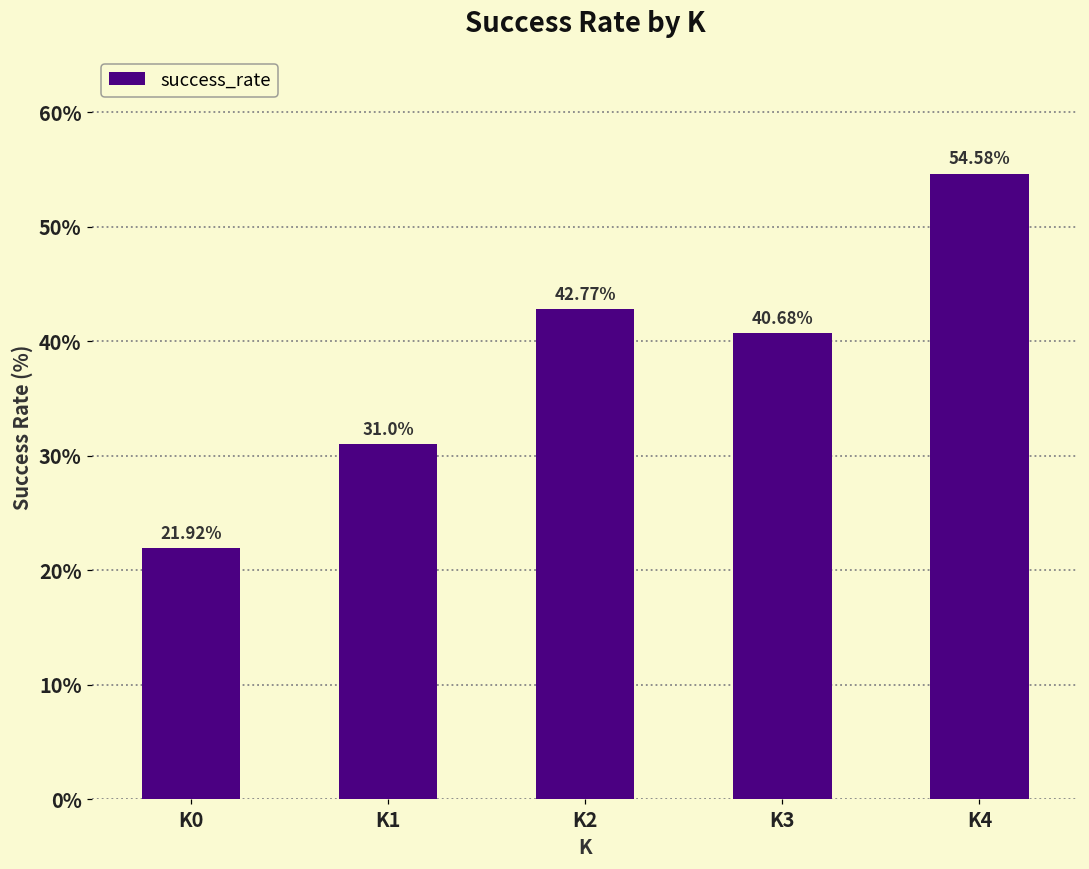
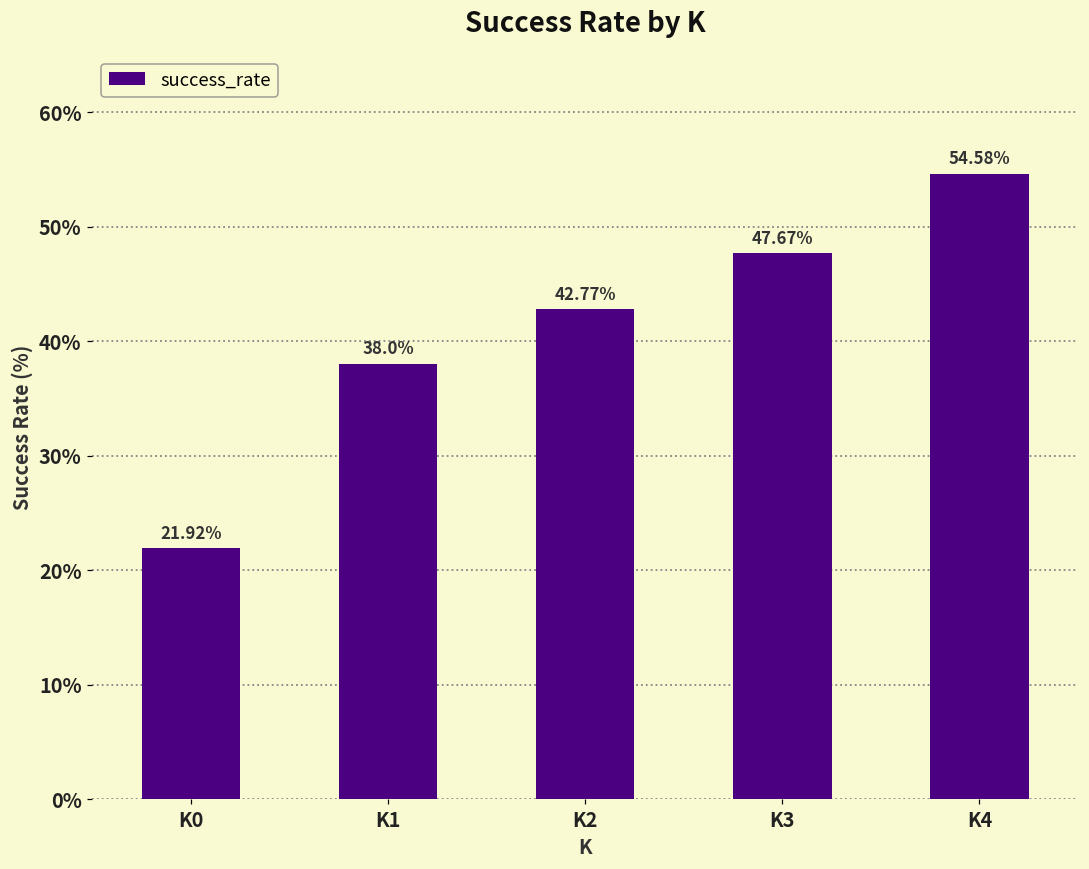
K1: 31.0% -> 38.0%
K3: 40.68% -> 47.67%
